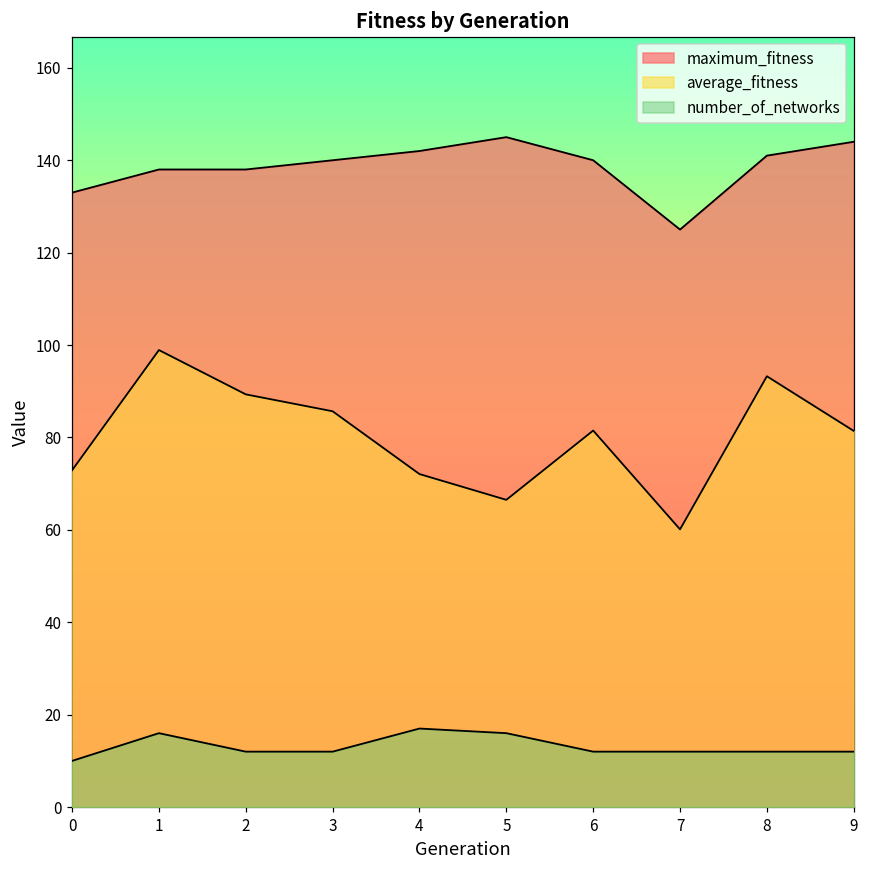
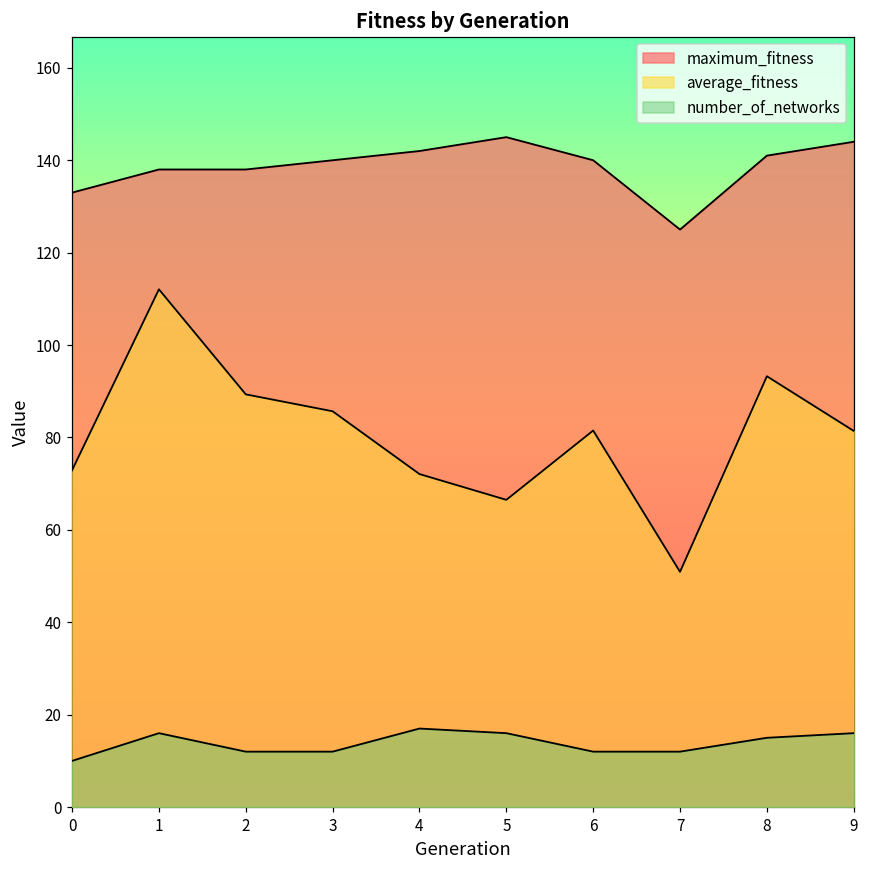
average_fitness, 1: 99 -> 112
average_fitness, 7: 60 -> 51
number_of_networks, 8: 12 -> 15
number_of_networks, 9: 12 -> 16
